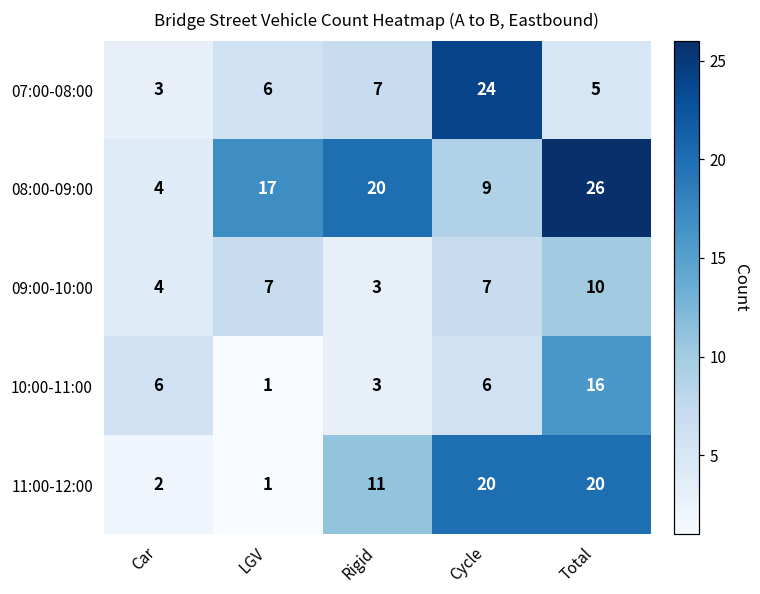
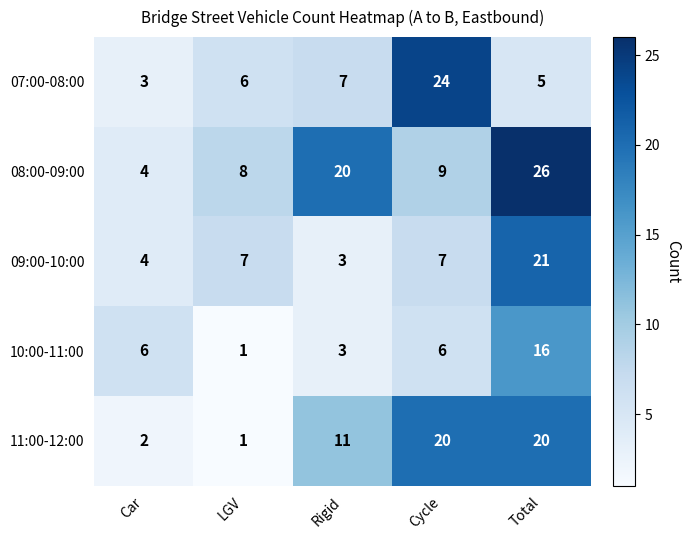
08:00-09:00, LGV: 17 -> 8
09:00-10:00, Total: 10 -> 21
